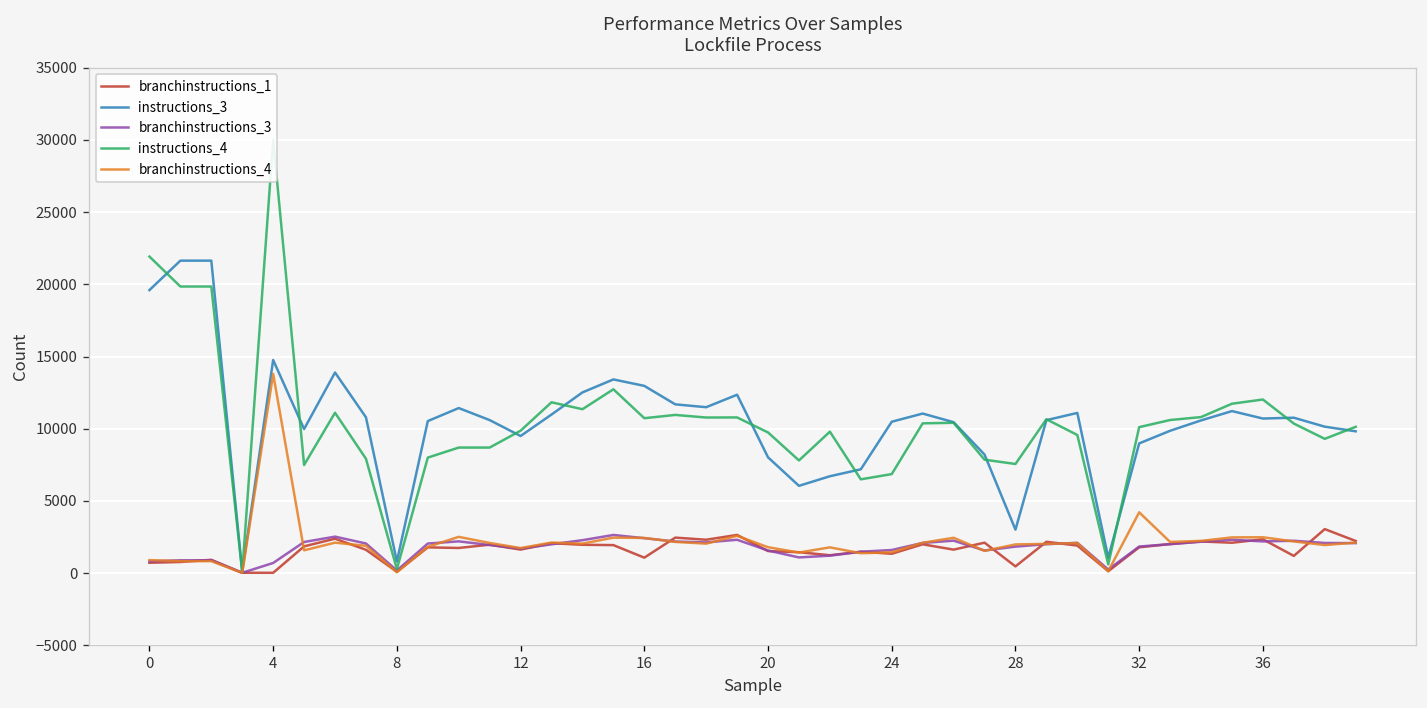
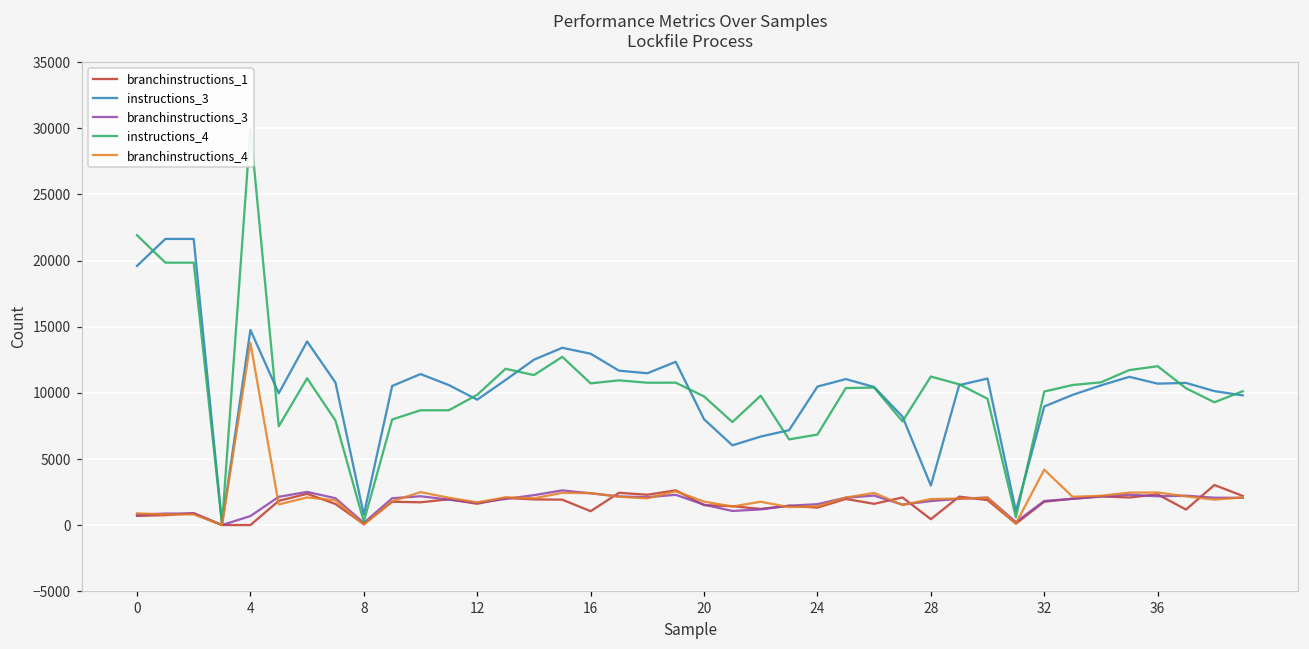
instructions_4, 28: 7600 -> 11200
